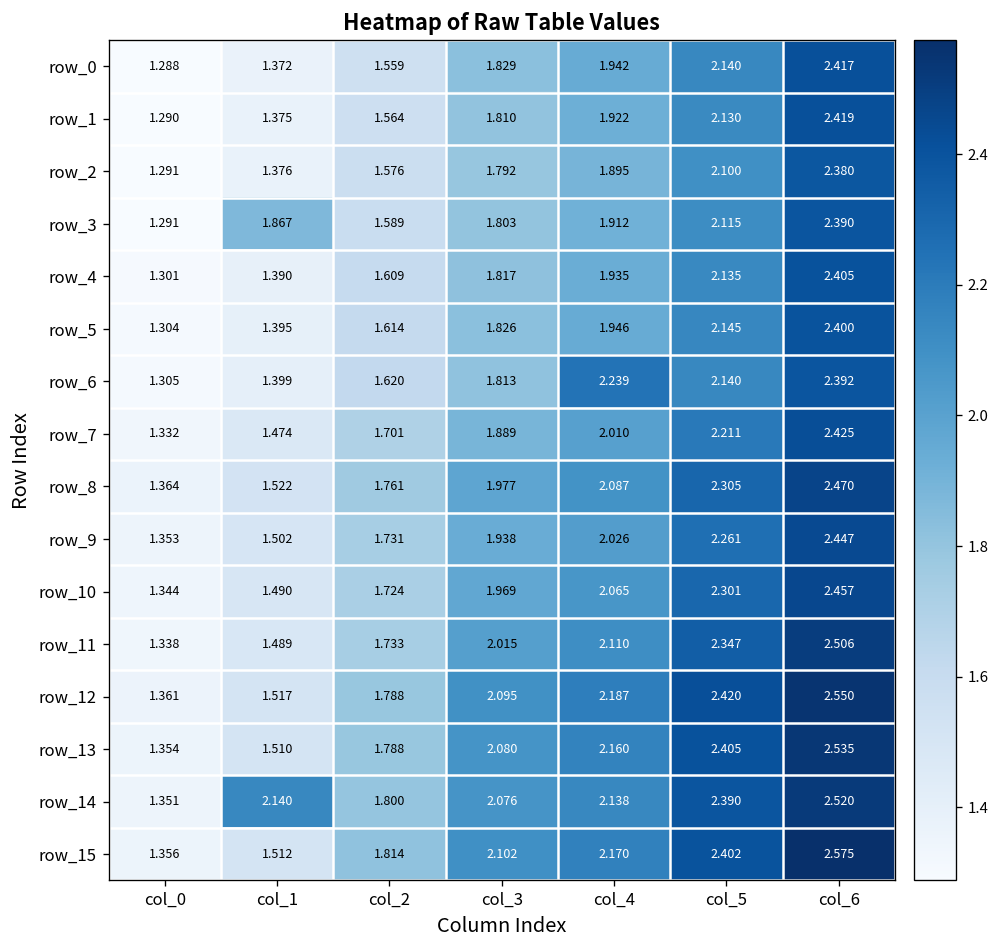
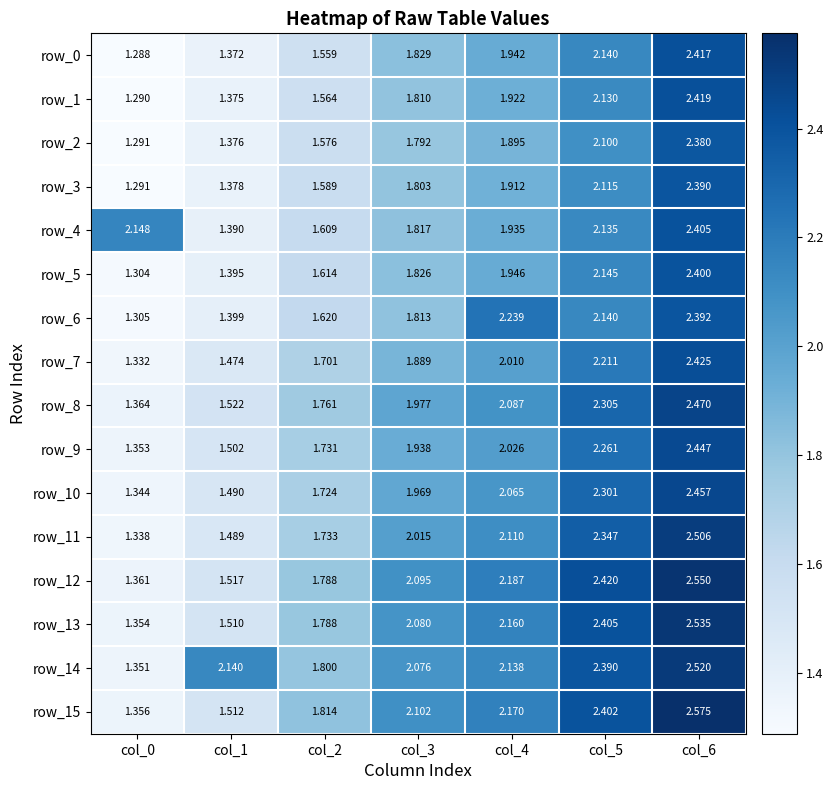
row_3, col_1: 1.867 -> 1.378
row_4, col_0: 1.301 -> 2.148
